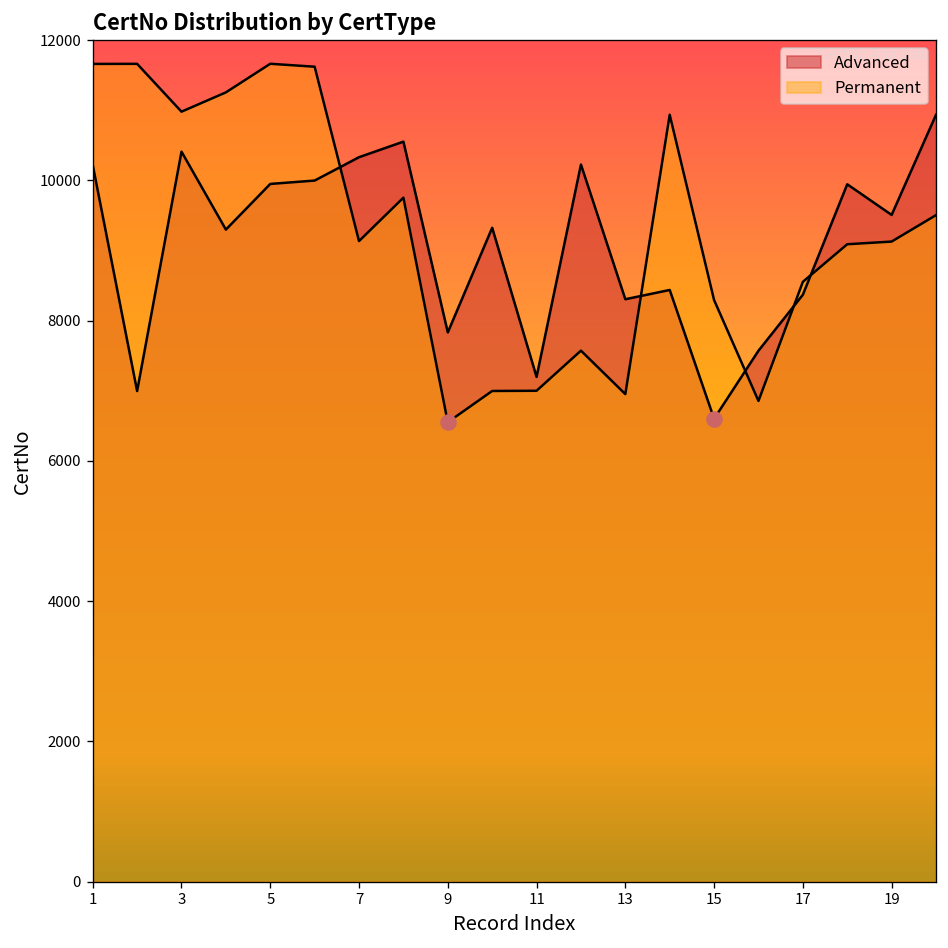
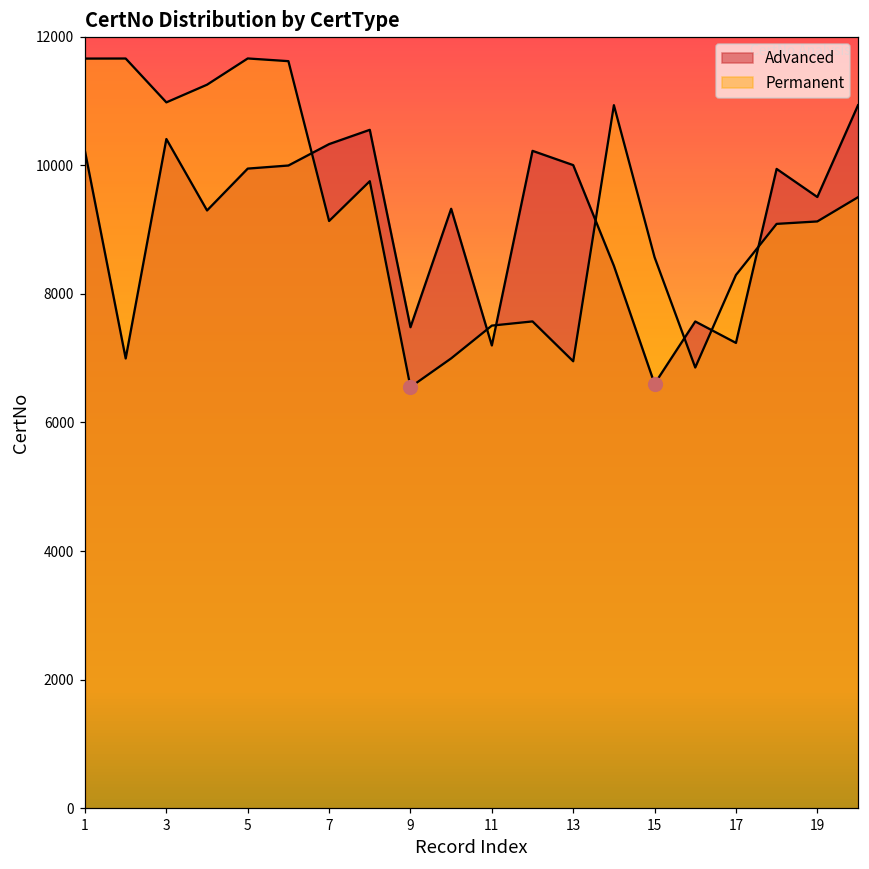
Advanced, 9: 7800 -> 7500
Permanent, 11: 7000 -> 7500
Advanced, 13: 8300 -> 10000
Permanent, 15: 8300 -> 8600
Advanced, 17: 8400 -> 7200
Permanent, 17: 8600 -> 8300
